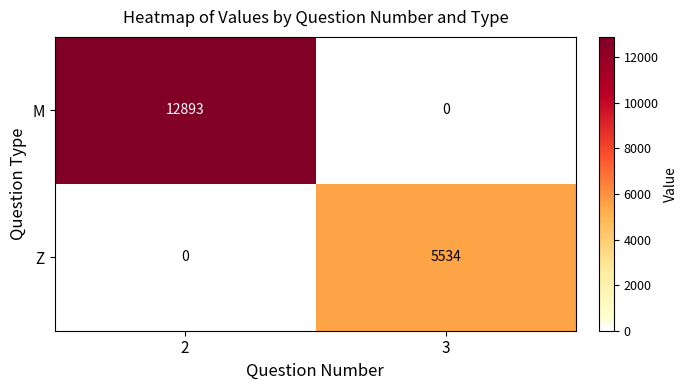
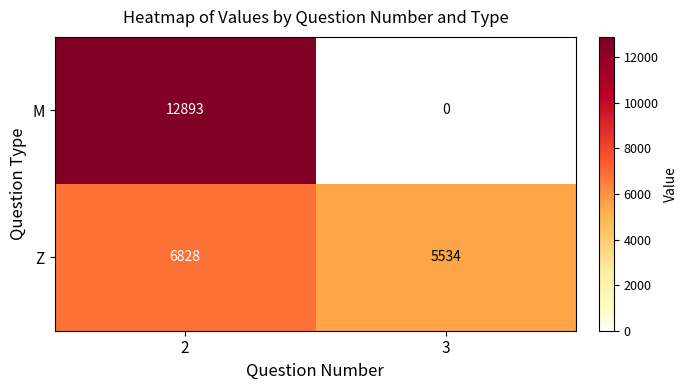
Z, 2: 0 -> 6828
